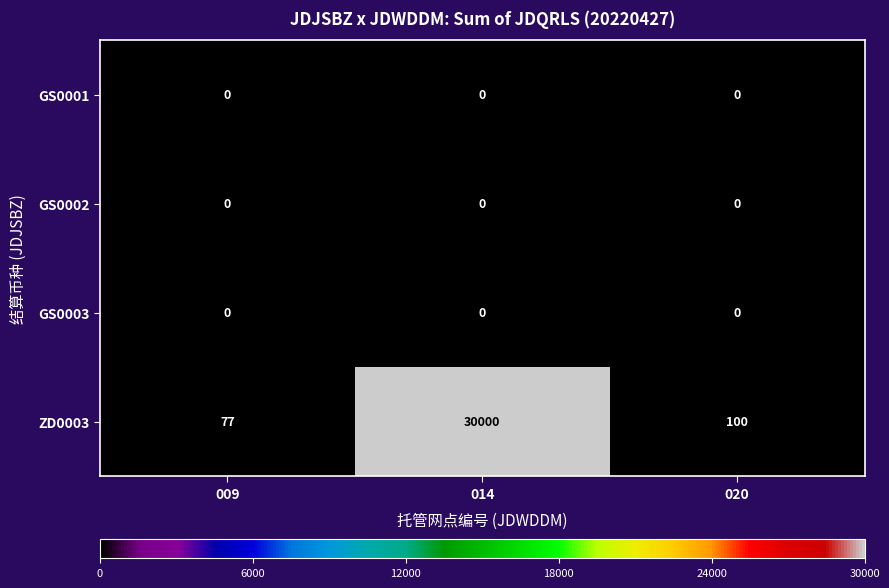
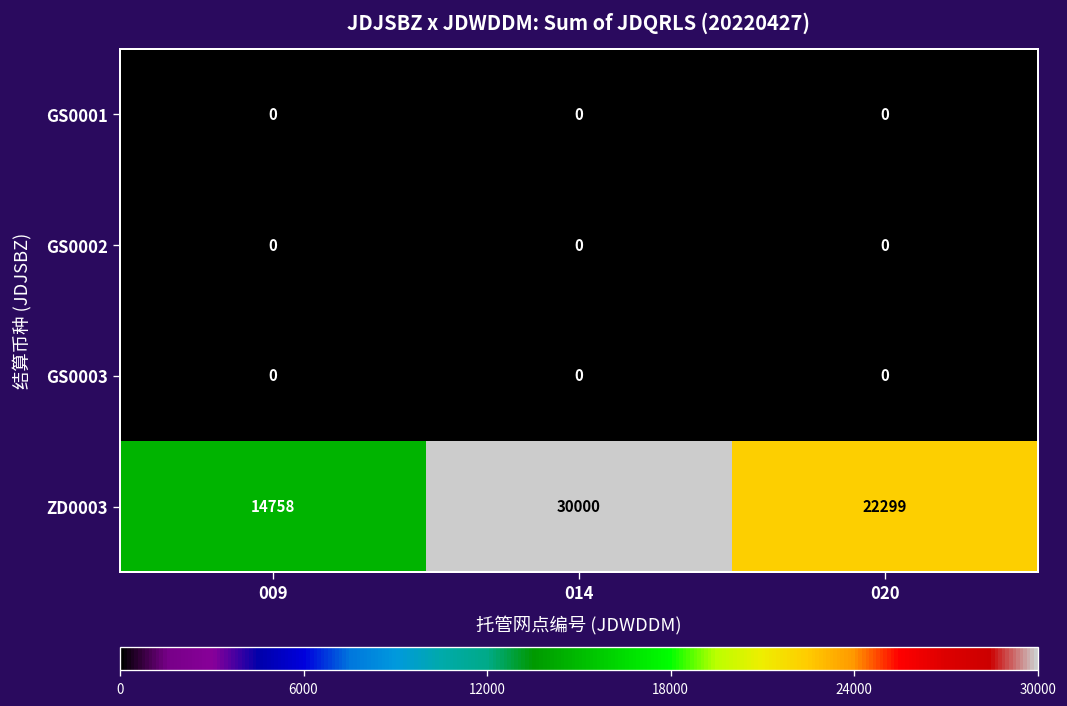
ZD0003, 009: 77 -> 14758
ZD0003, 020: 100 -> 22299
